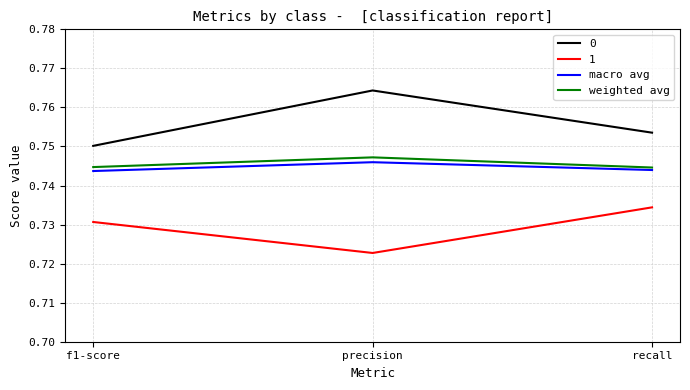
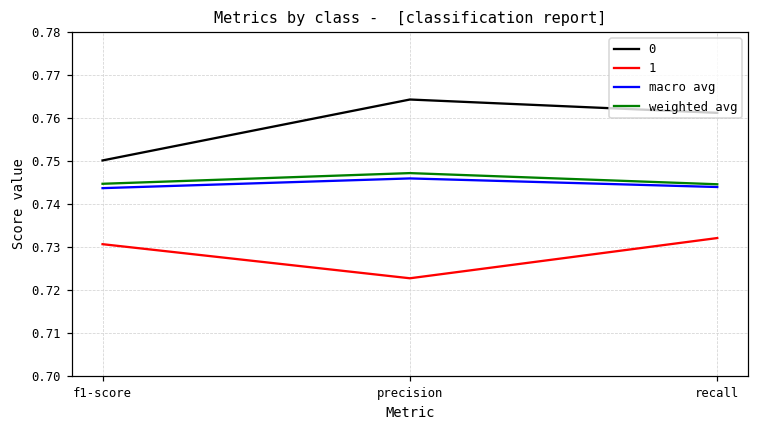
0, recall: 0.754 -> 0.761
1, recall: 0.734 -> 0.732
